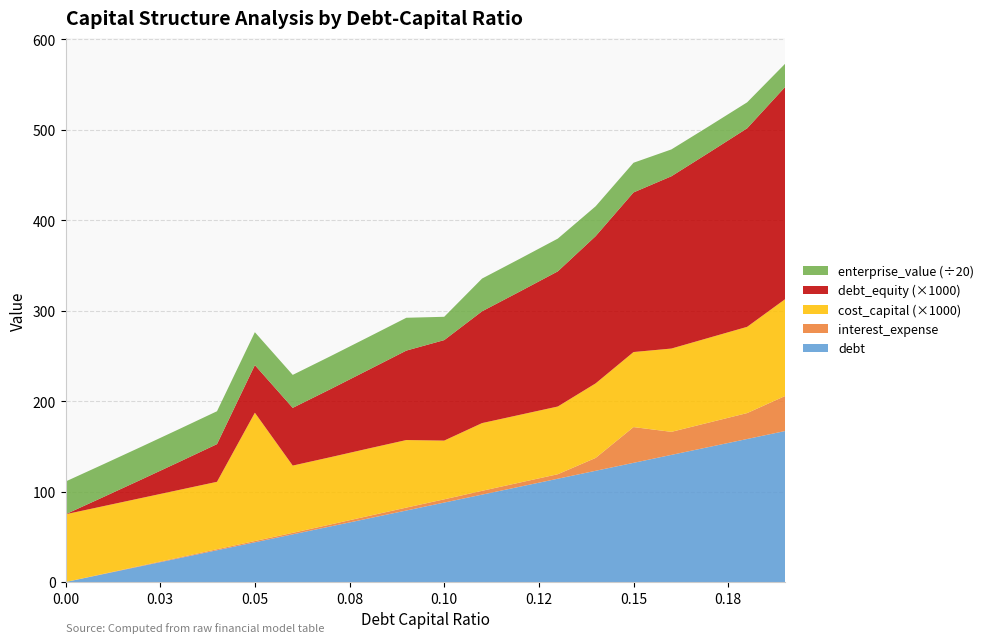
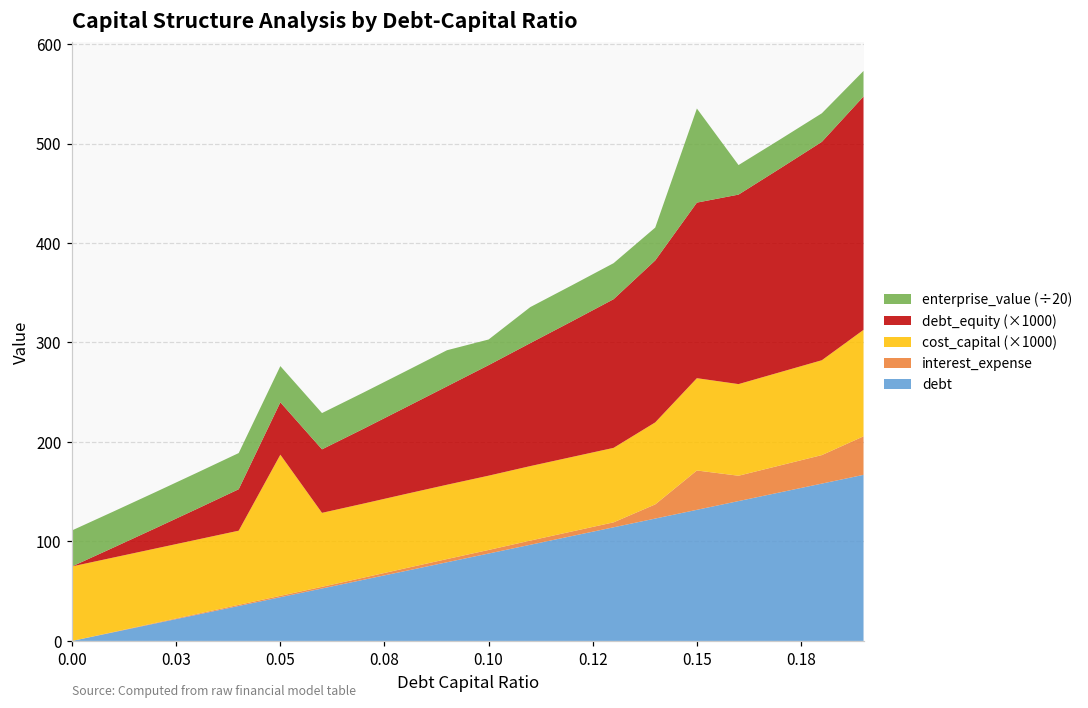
cost_capital (×1000), 0.10: 60 -> 70
cost_capital (×1000), 0.15: 80 -> 90
enterprise_value (÷20), 0.15: 30 -> 90
